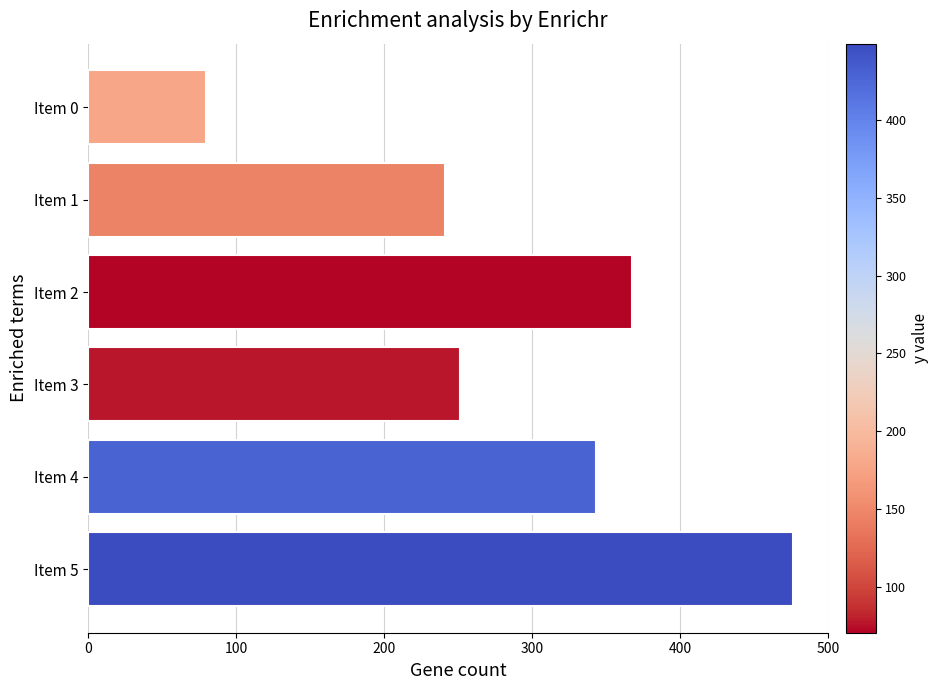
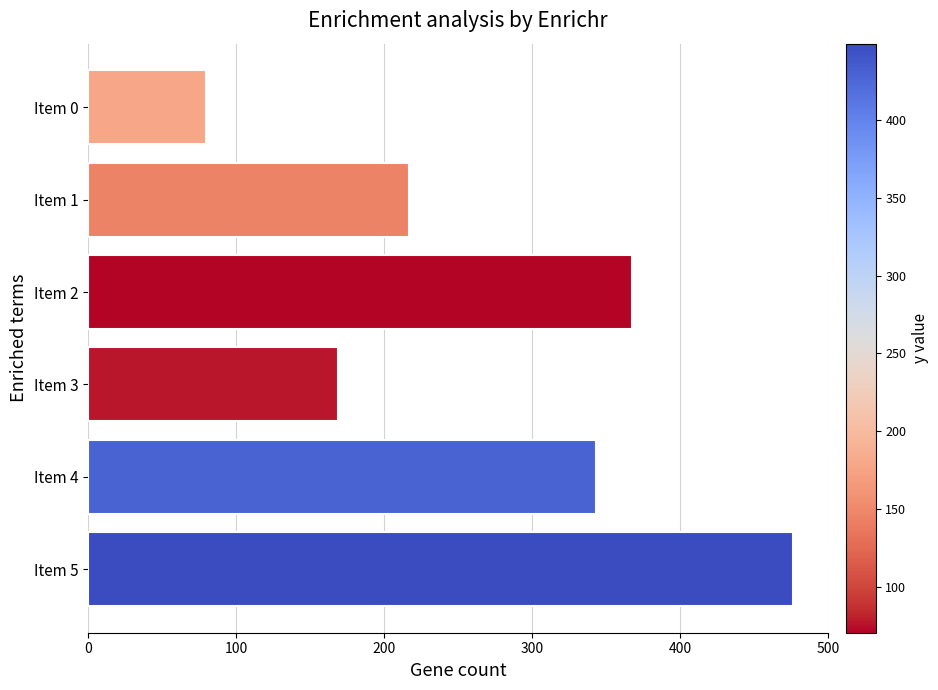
Item 1: 241 -> 217
Item 3: 252 -> 169
